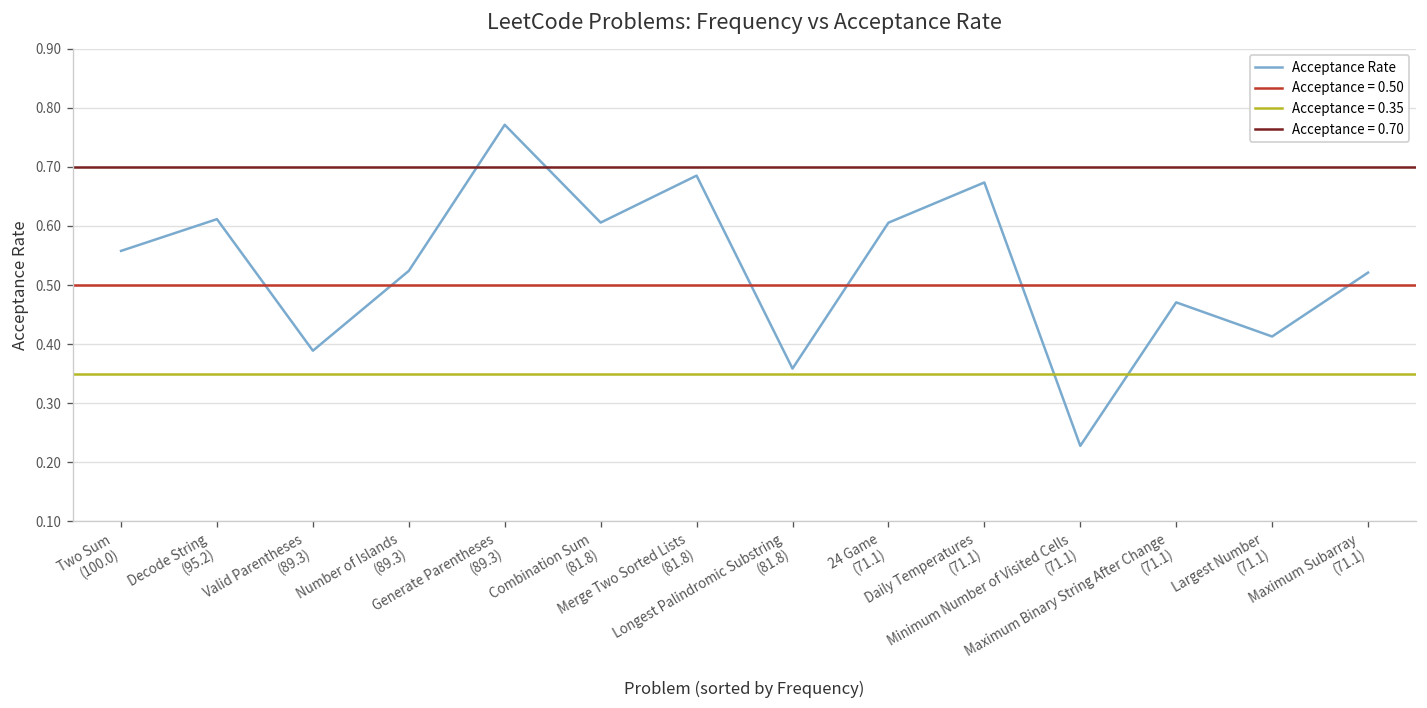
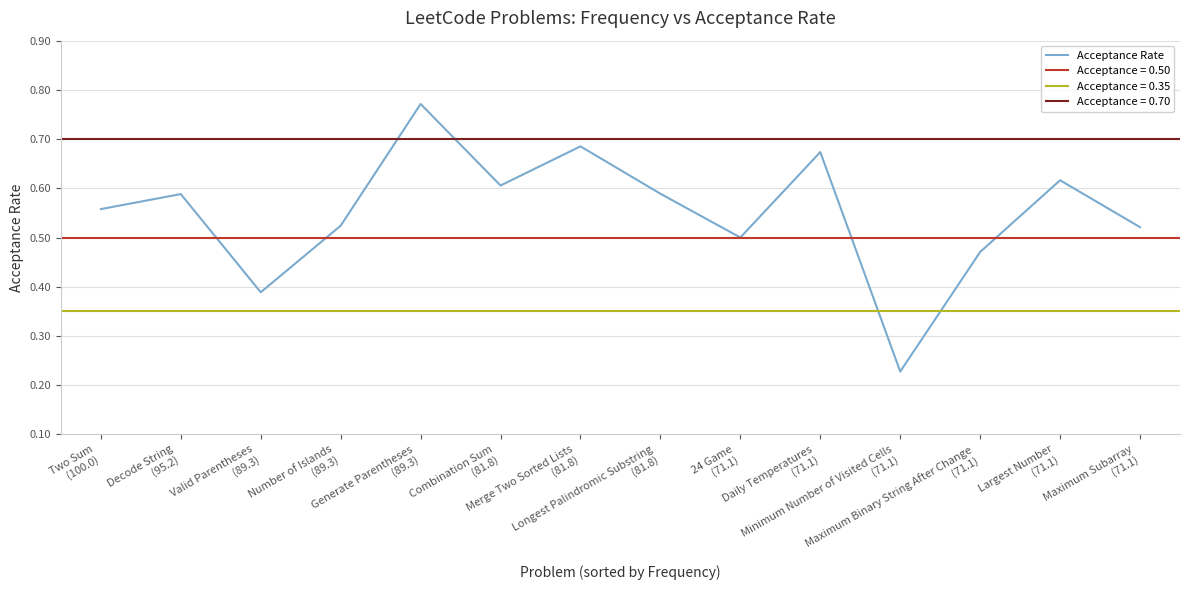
Decode String (95.2): 0.61 -> 0.59
Longest Palindromic Substring (81.8): 0.36 -> 0.59
24 Game (71.1): 0.61 -> 0.50
Largest Number (71.1): 0.41 -> 0.62
